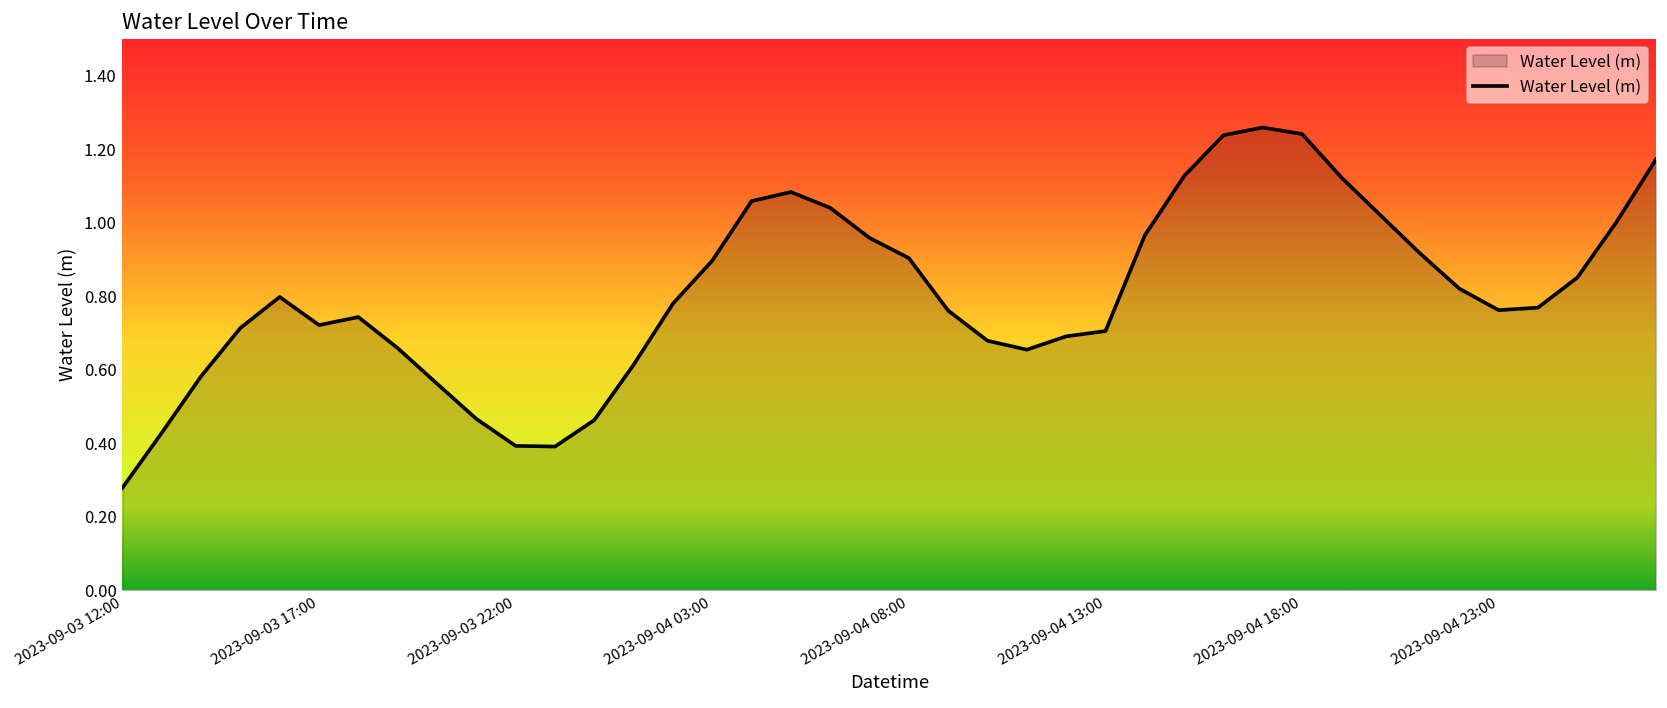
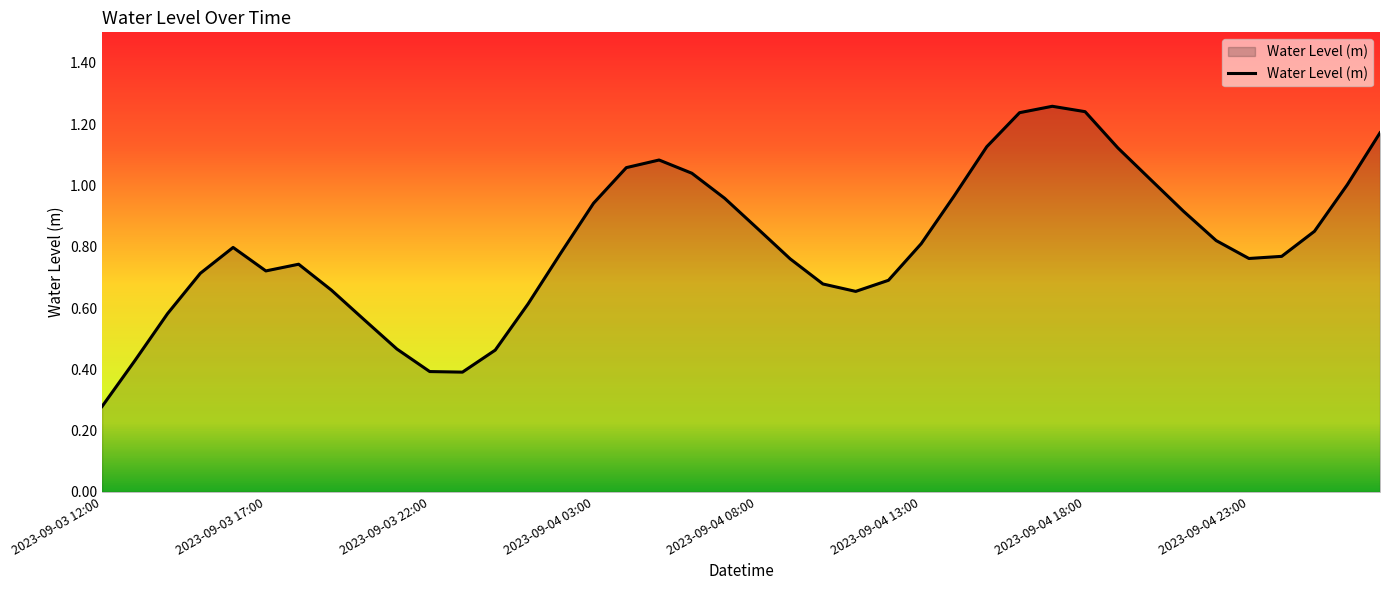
2023-09-04 03:00: 0.90 -> 0.94
2023-09-04 08:00: 0.90 -> 0.86
2023-09-04 13:00: 0.71 -> 0.81
